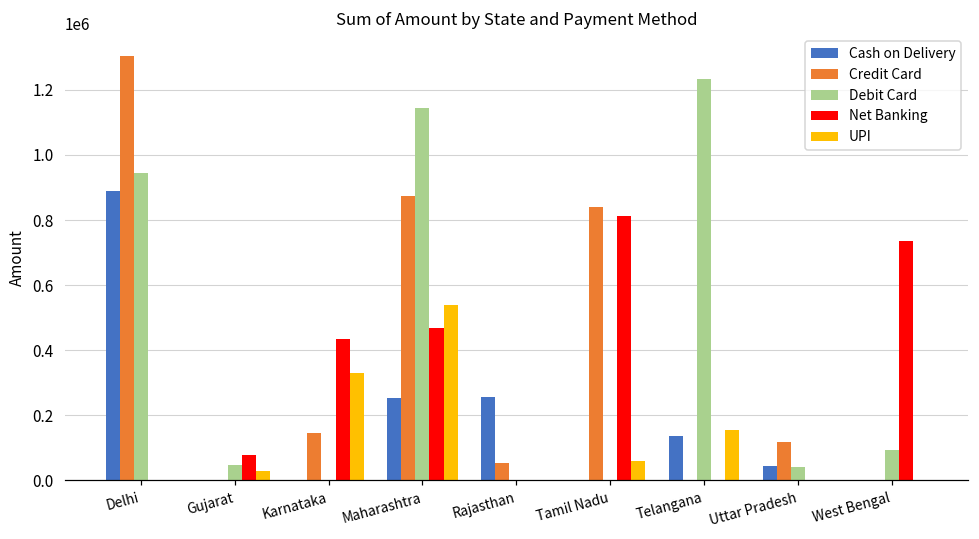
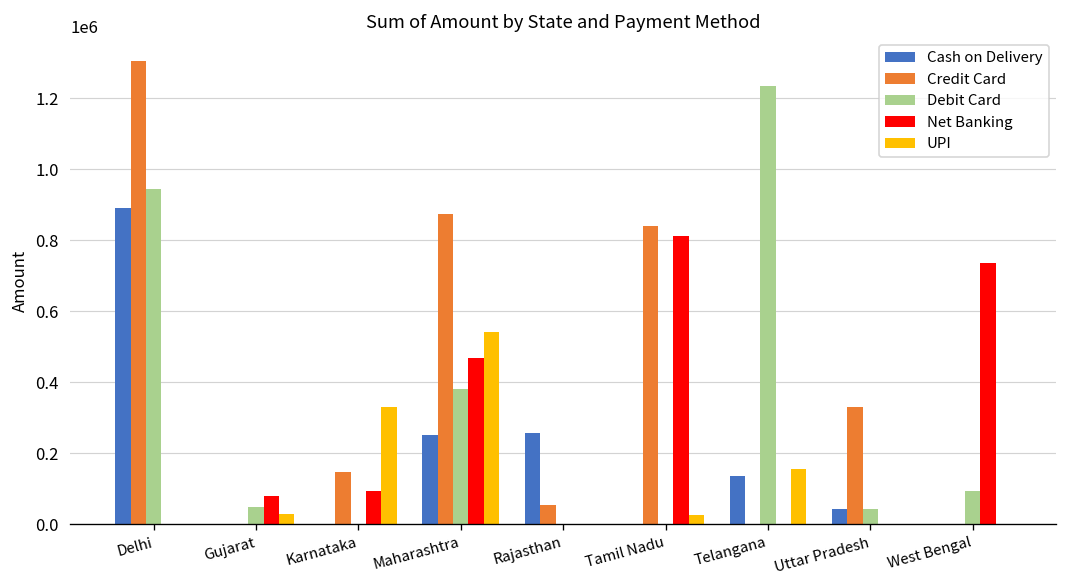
Net Banking, Karnataka: 430000 -> 90000
Debit Card, Maharashtra: 1140000 -> 380000
UPI, Tamil Nadu: 60000 -> 30000
Credit Card, Uttar Pradesh: 120000 -> 330000
